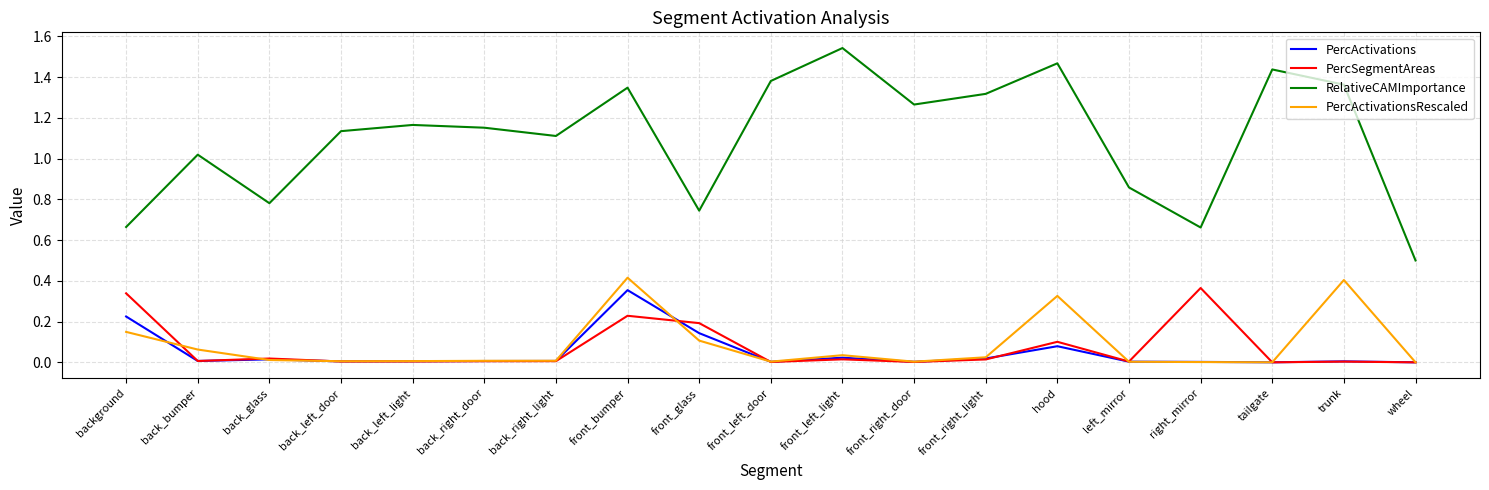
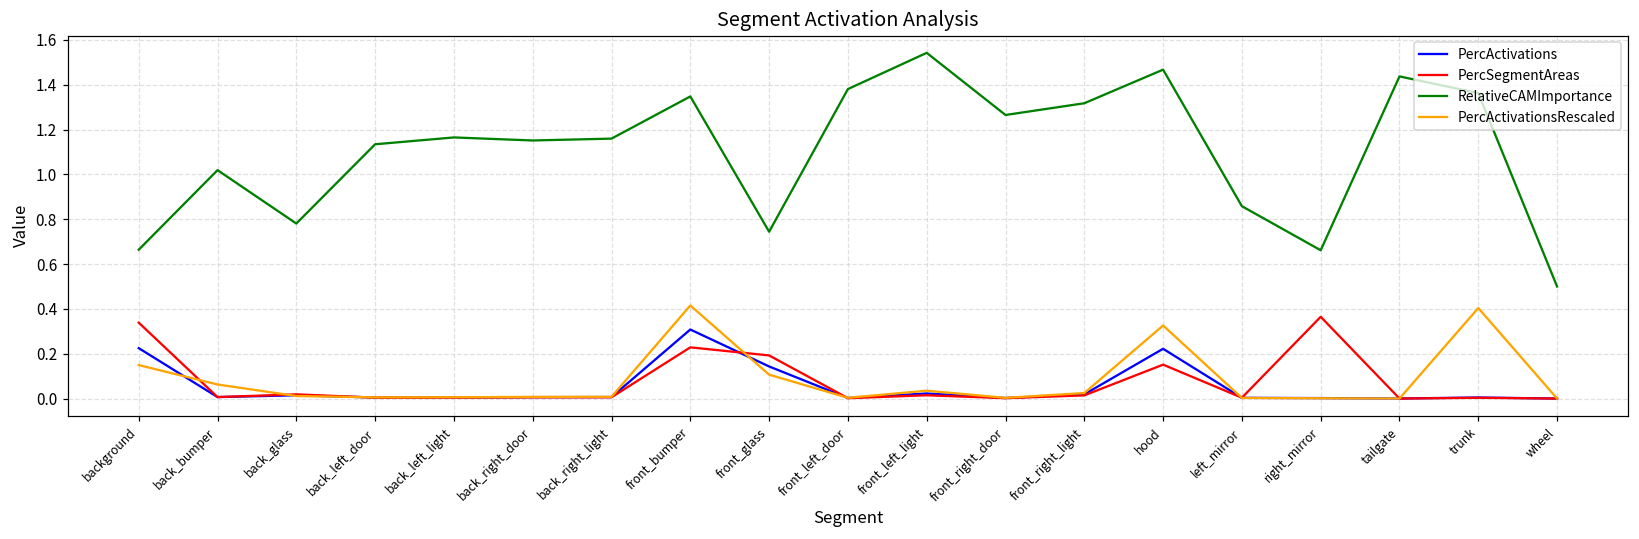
RelativeCAMImportance, back_right_light: 1.11 -> 1.16
PercActivations, front_bumper: 0.35 -> 0.31
PercActivations, hood: 0.08 -> 0.22
PercSegmentAreas, hood: 0.10 -> 0.15
